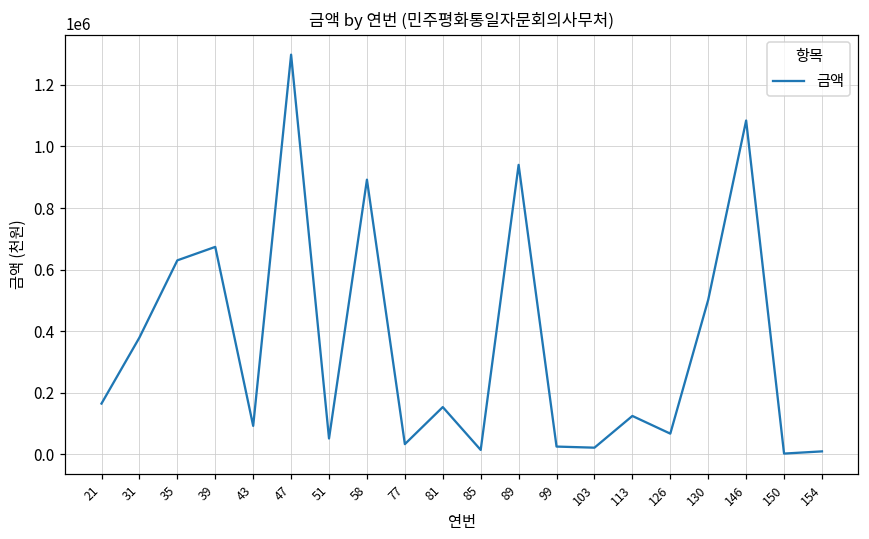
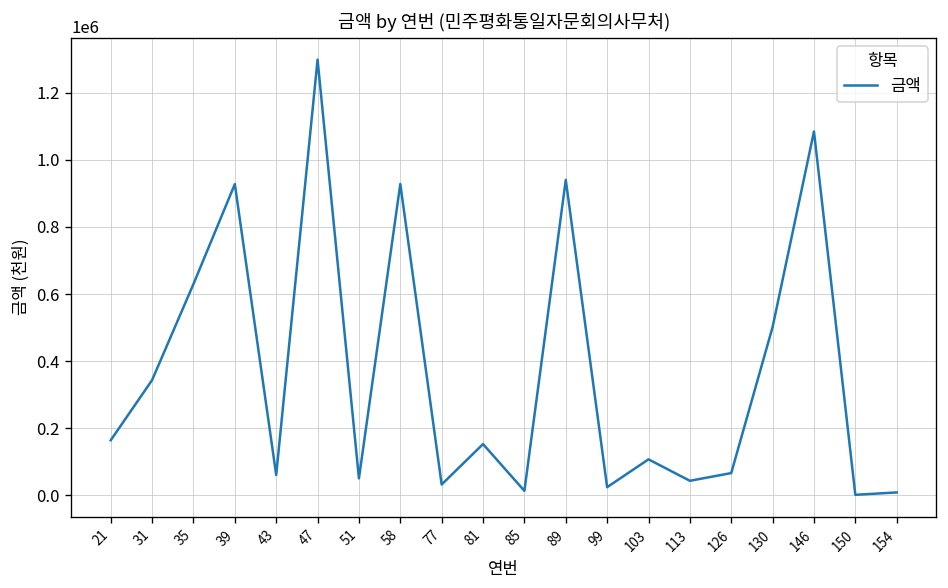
31: 380000 -> 340000
39: 670000 -> 930000
43: 90000 -> 60000
58: 890000 -> 930000
103: 20000 -> 110000
113: 120000 -> 40000
